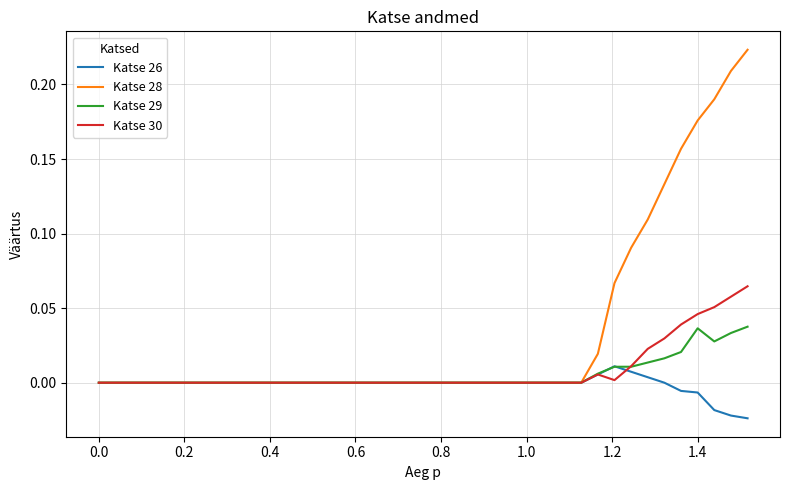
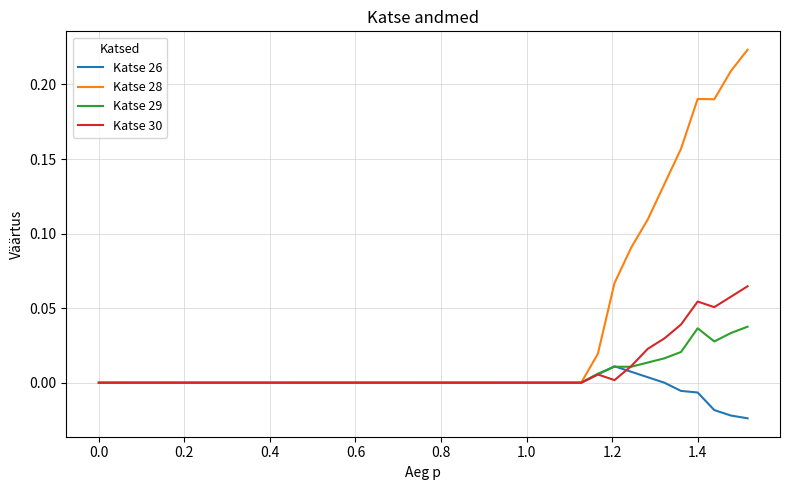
Katse 28, 1.4: 0.176 -> 0.190
Katse 30, 1.4: 0.046 -> 0.054
